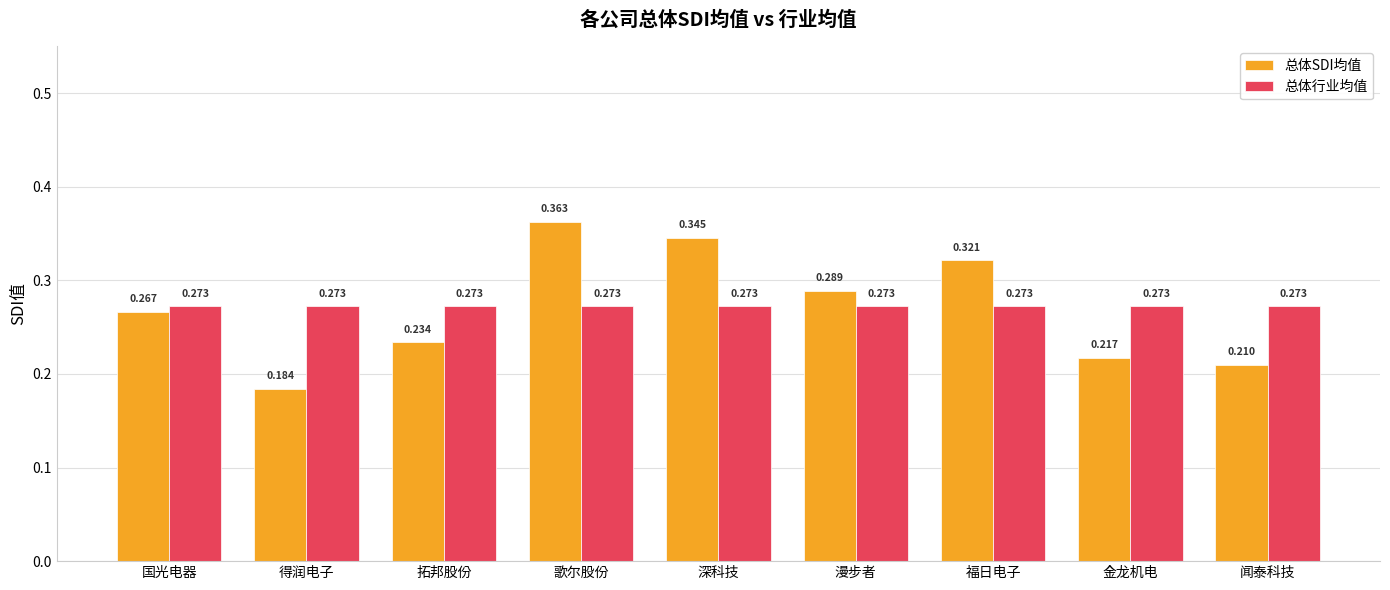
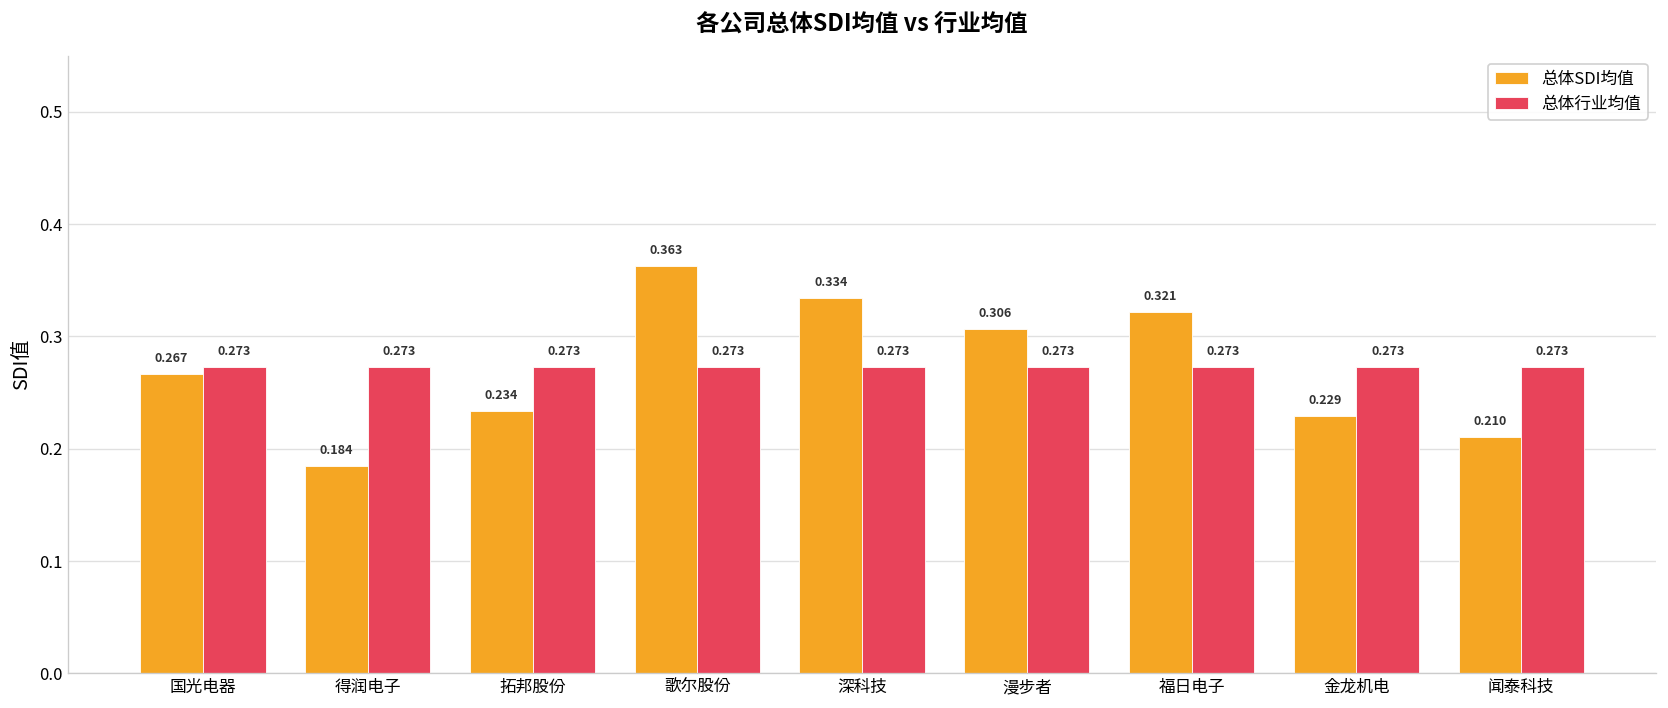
总体SDI均值, 深科技: 0.345 -> 0.334
总体SDI均值, 漫步者: 0.289 -> 0.306
总体SDI均值, 金龙机电: 0.217 -> 0.229
